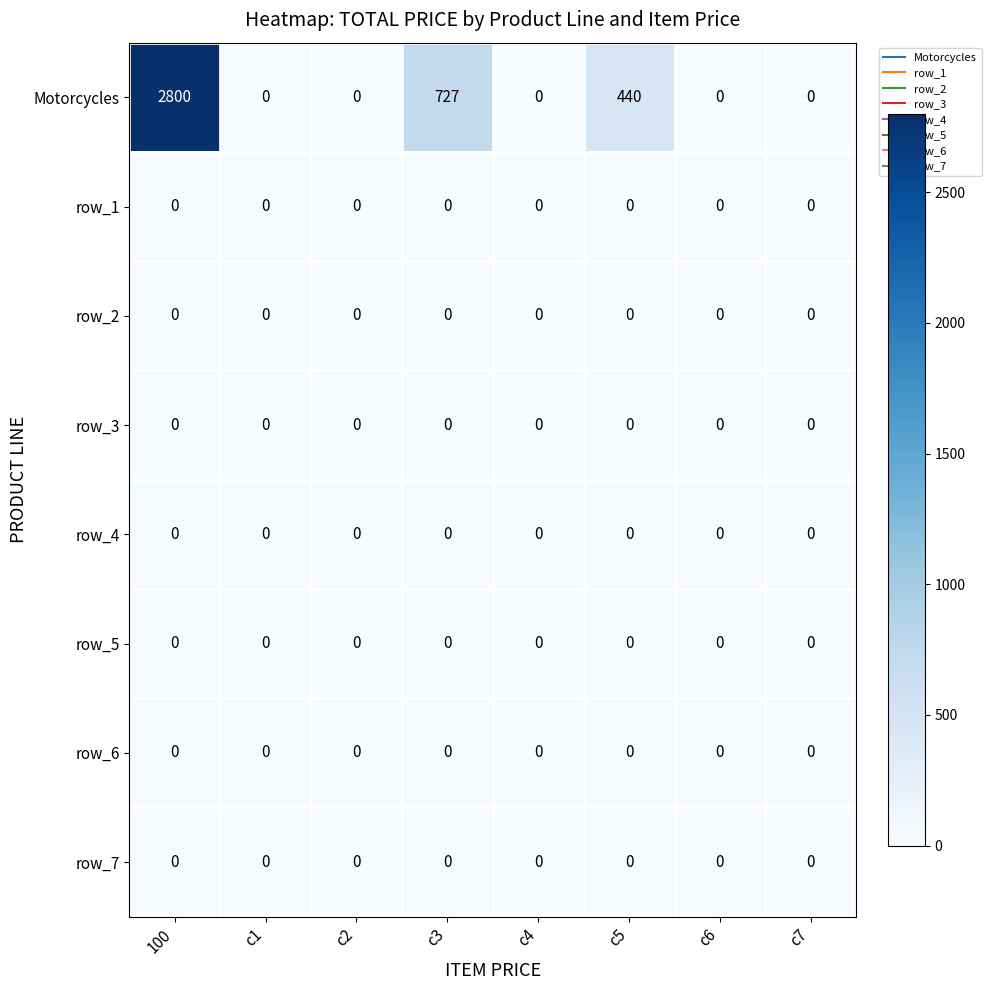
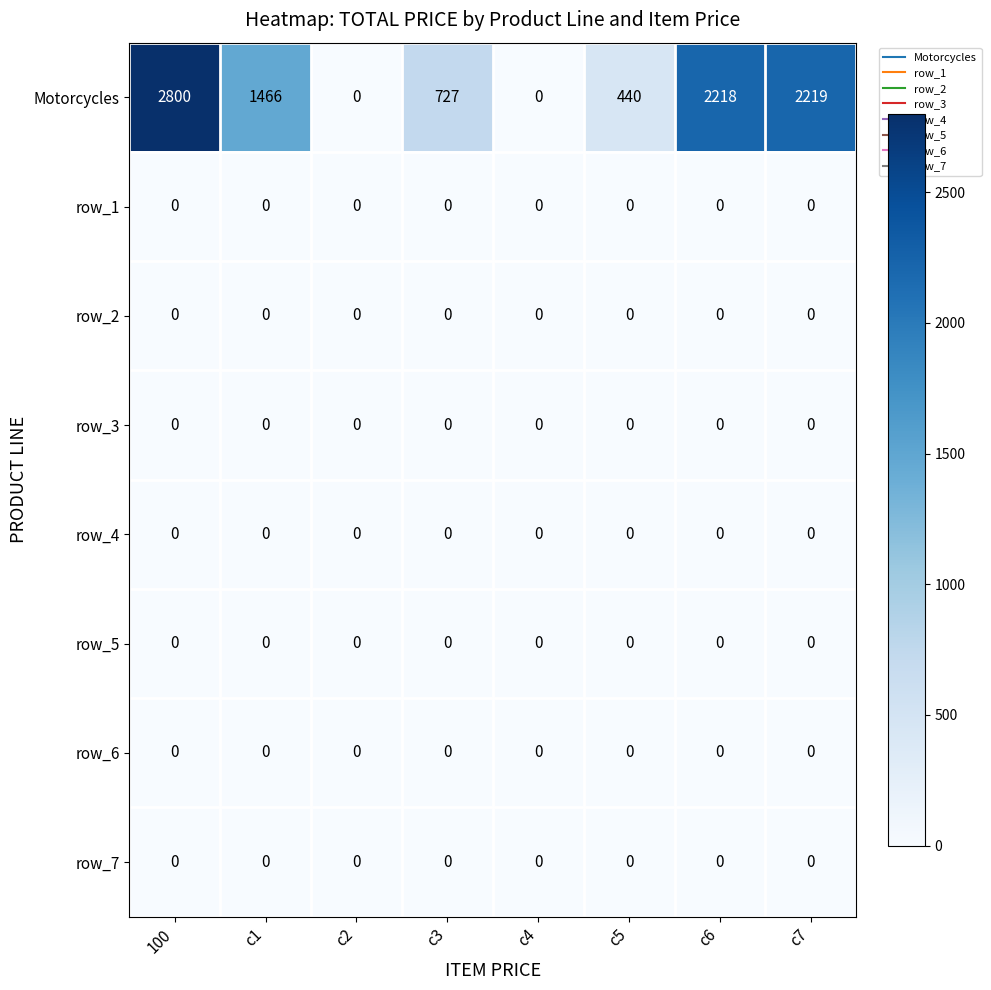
Motorcycles, c1: 0 -> 1466
Motorcycles, c6: 0 -> 2218
Motorcycles, c7: 0 -> 2219
